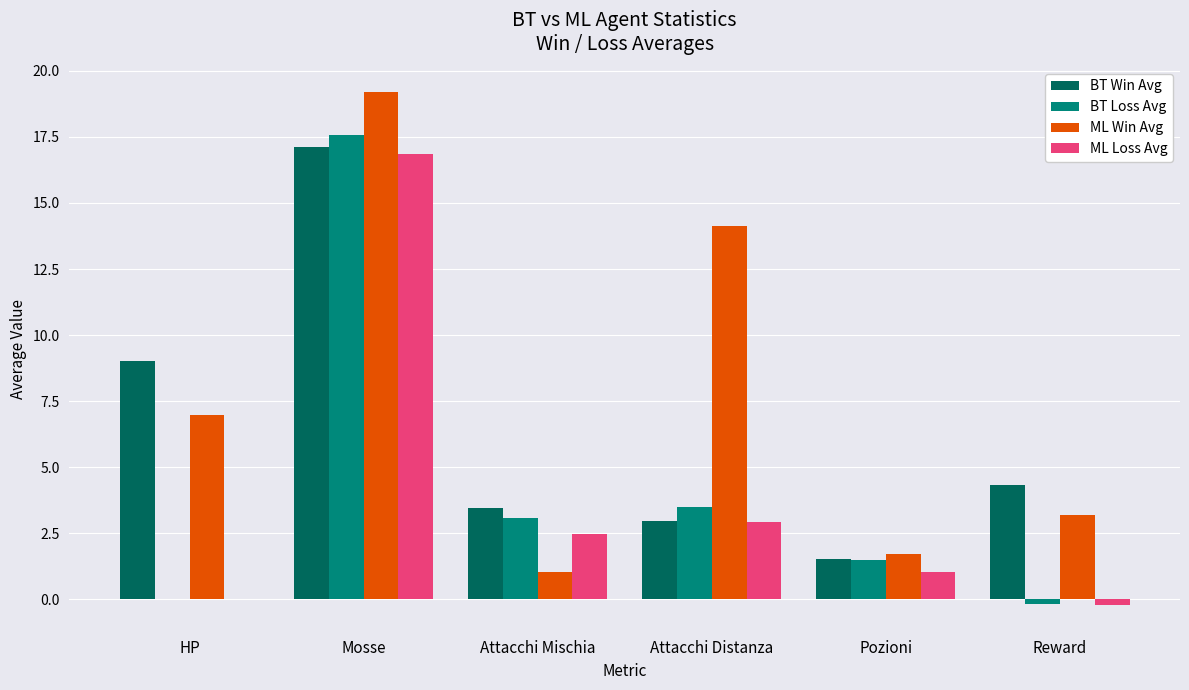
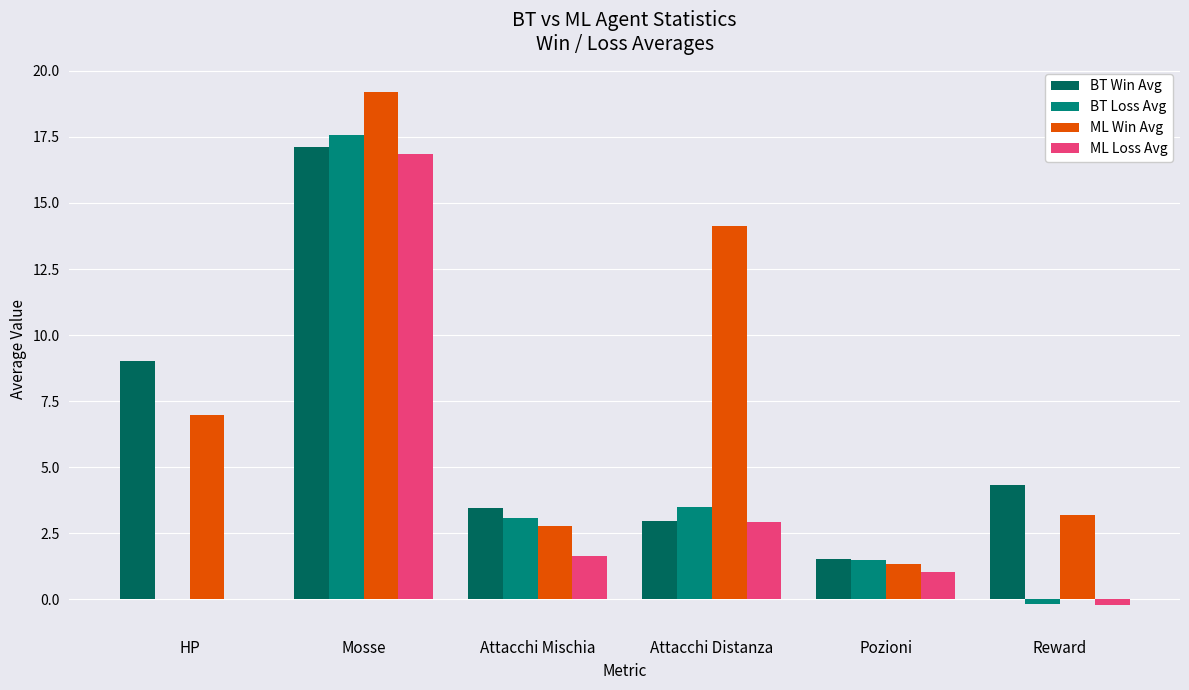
ML Win Avg, Attacchi Mischia: 1.0 -> 2.8
ML Loss Avg, Attacchi Mischia: 2.5 -> 1.6
ML Win Avg, Pozioni: 1.7 -> 1.3
